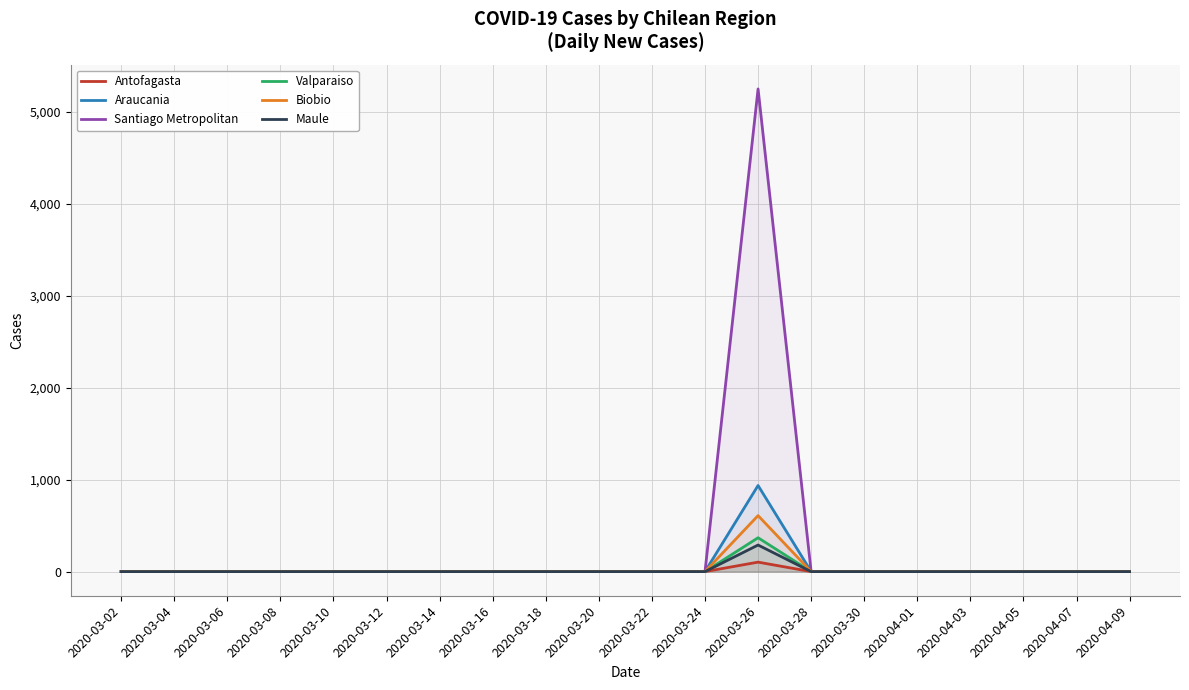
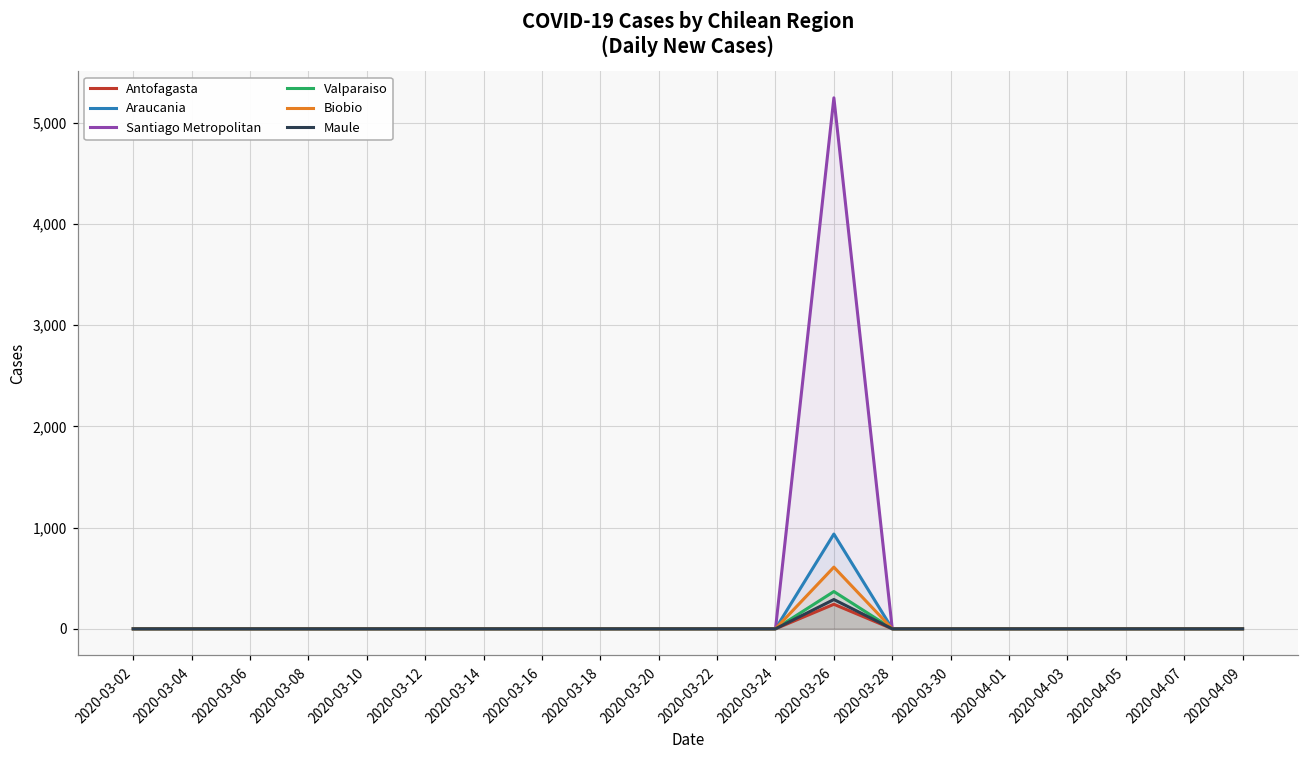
Antofagasta, 2020-03-26: 100 -> 200
